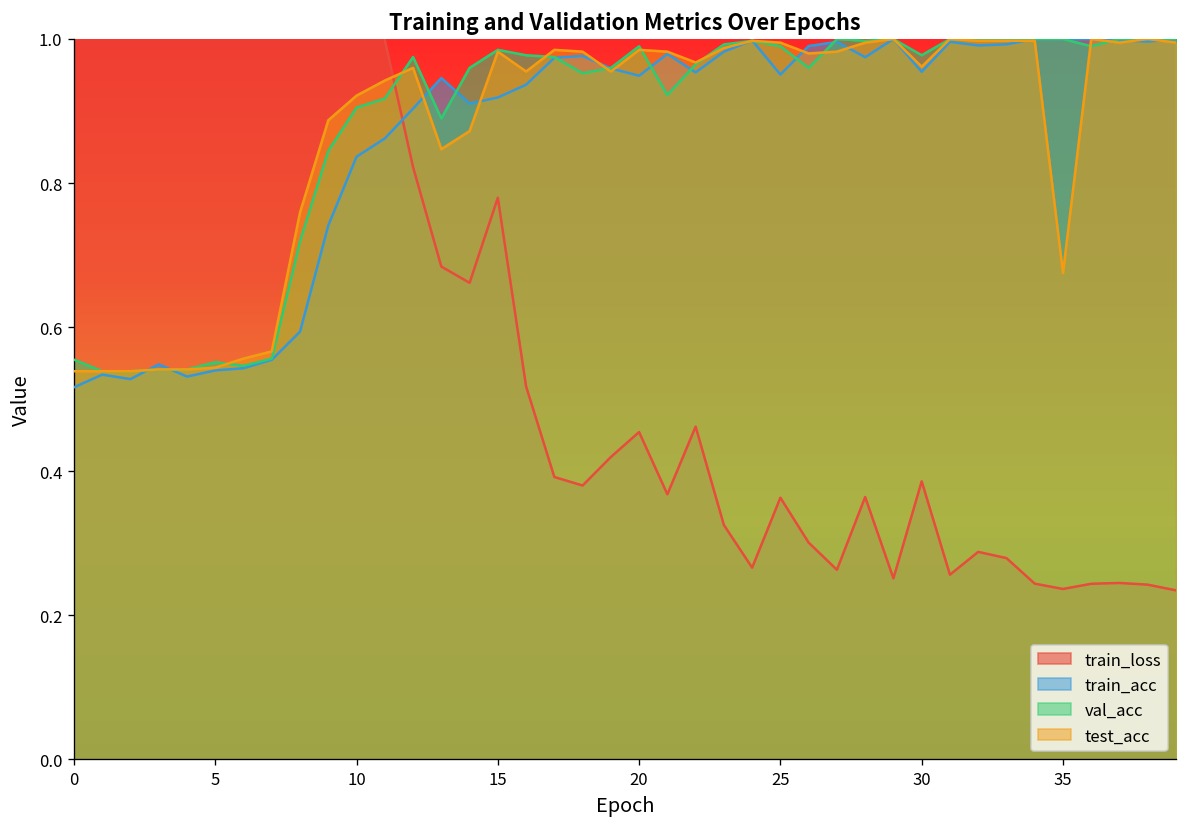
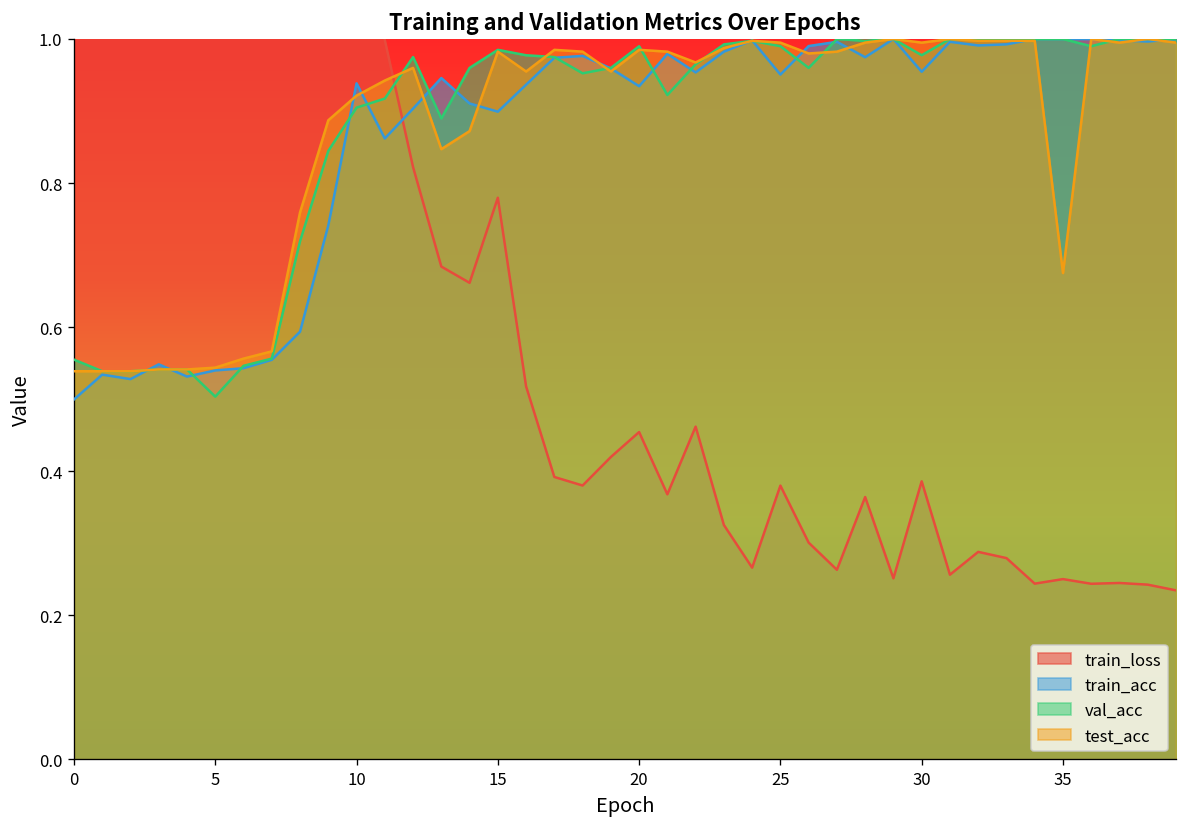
train_acc, 0: 0.52 -> 0.50
val_acc, 5: 0.55 -> 0.50
train_acc, 10: 0.84 -> 0.94
train_acc, 15: 0.92 -> 0.90
train_acc, 20: 0.95 -> 0.93
train_loss, 25: 0.36 -> 0.38
test_acc, 30: 0.96 -> 0.99
train_loss, 35: 0.24 -> 0.25
